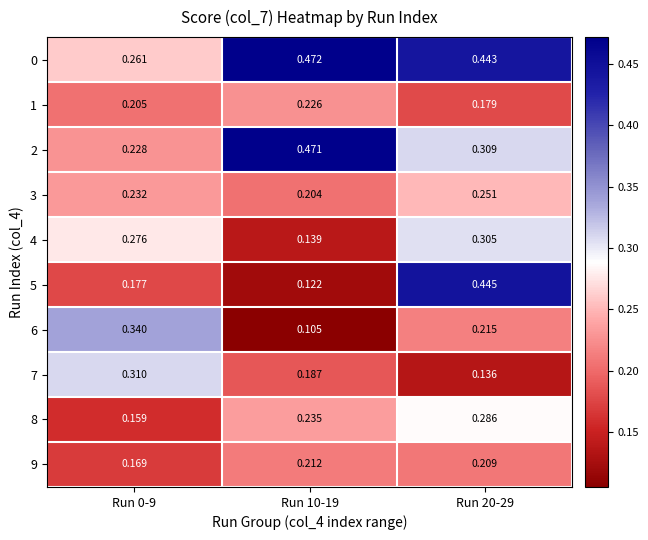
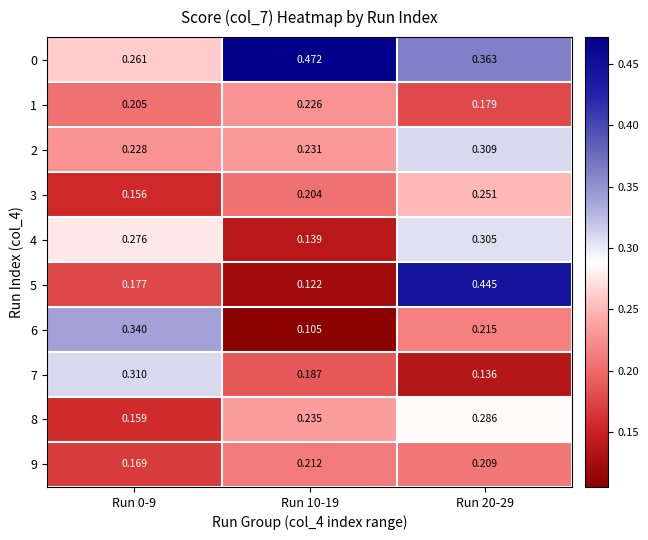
0, Run 20-29: 0.443 -> 0.363
2, Run 10-19: 0.471 -> 0.231
3, Run 0-9: 0.232 -> 0.156
